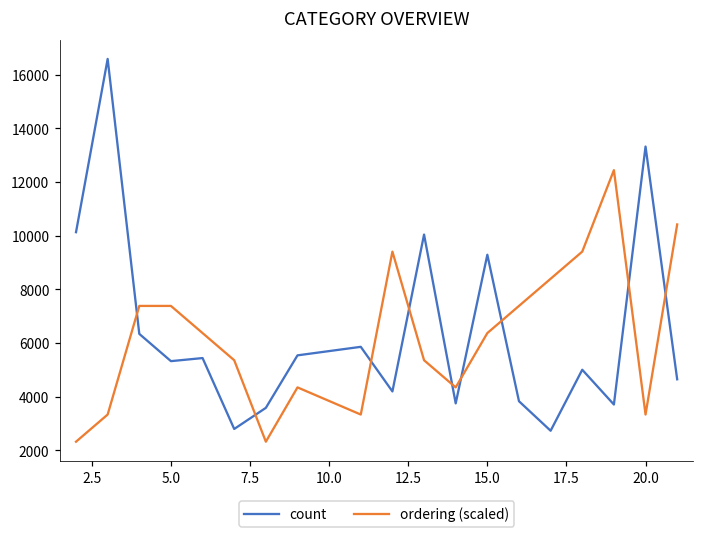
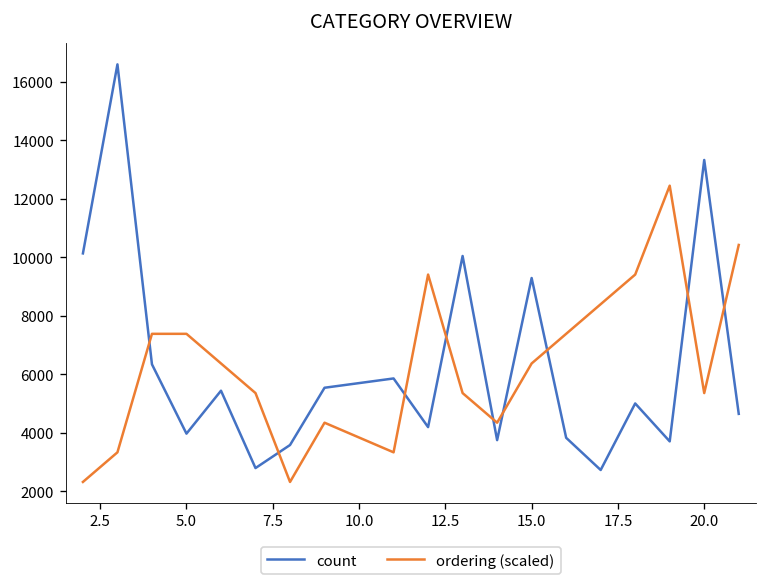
count, 5.0: 5300 -> 4000
ordering (scaled), 20.0: 3300 -> 5400
